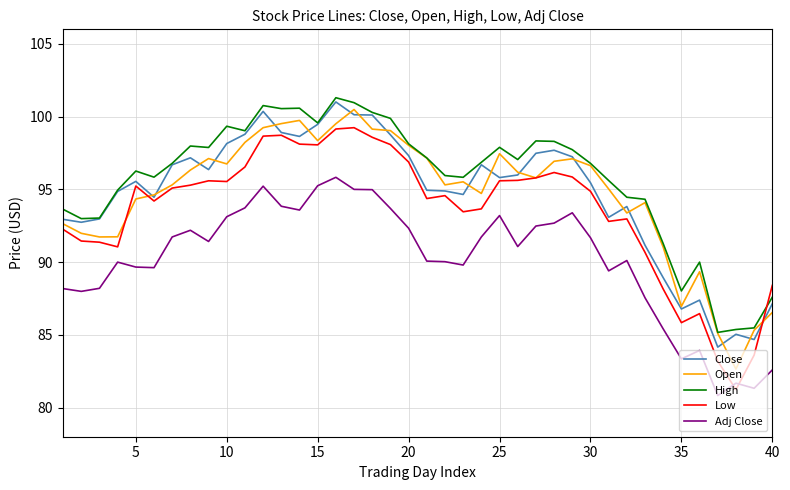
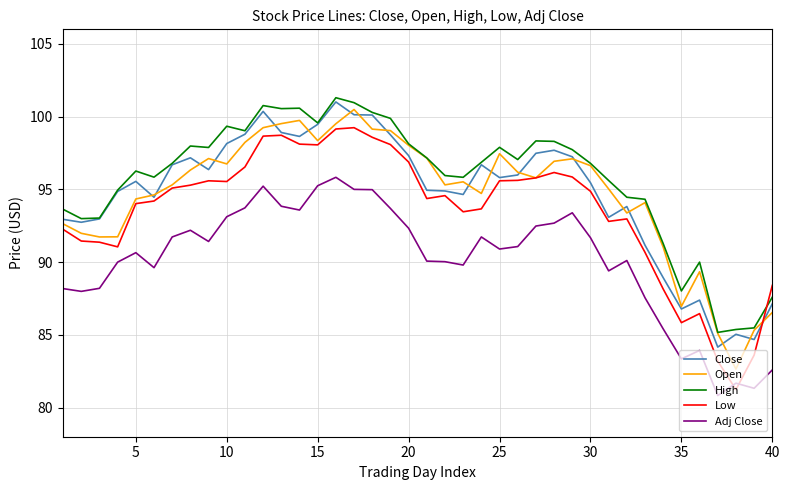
Low, 5: 95.2 -> 94.0
Adj Close, 5: 89.7 -> 90.7
Adj Close, 25: 93.2 -> 90.9
